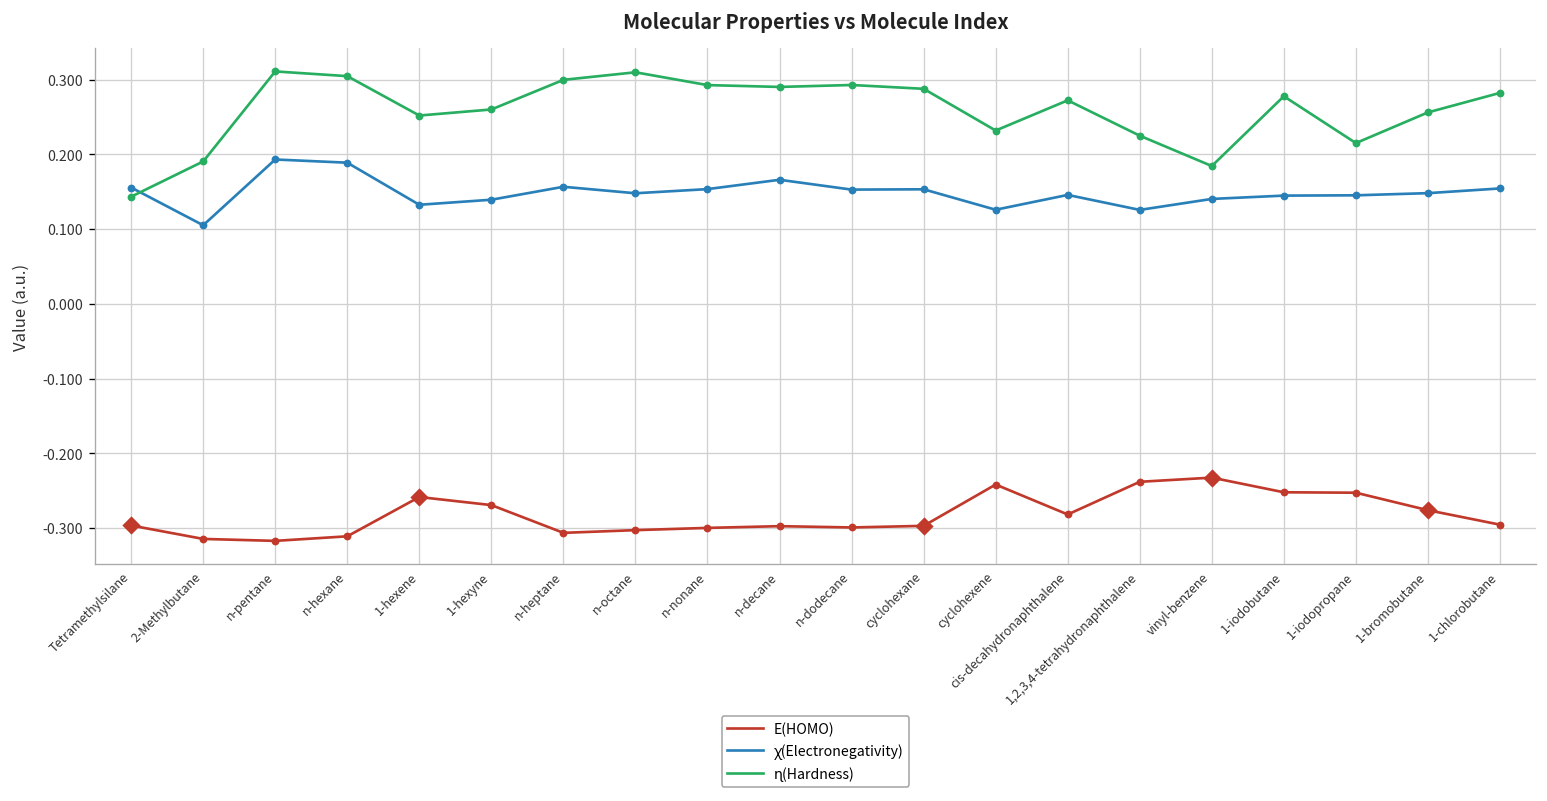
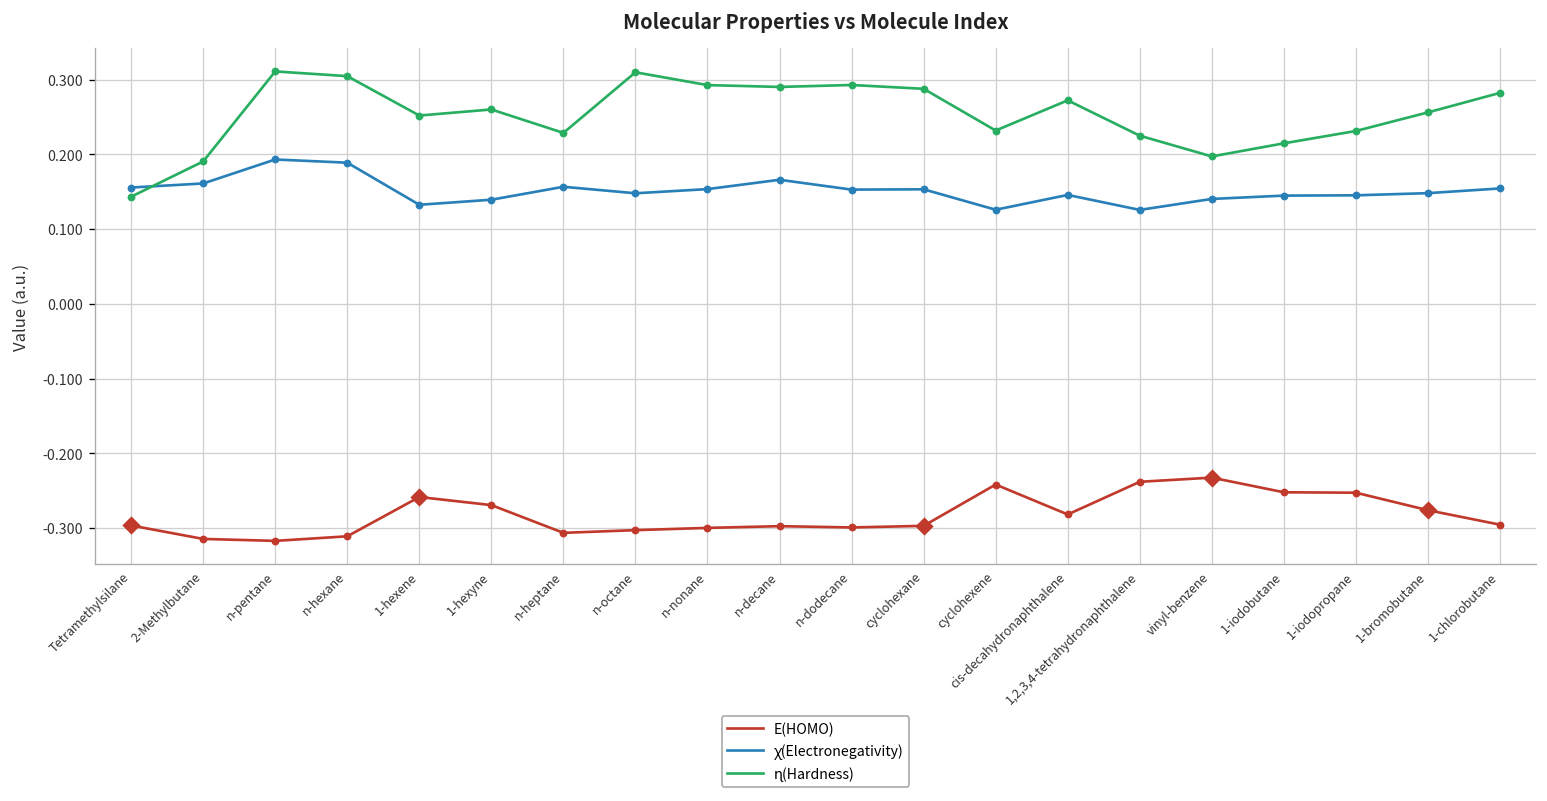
ꭓ(Electronegativity), 2-Methylbutane: 0.11 -> 0.16
ɳ(Hardness), n-heptane: 0.30 -> 0.23
ɳ(Hardness), vinyl-benzene: 0.18 -> 0.20
ɳ(Hardness), 1-iodobutane: 0.28 -> 0.21
ɳ(Hardness), 1-iodopropane: 0.22 -> 0.23
